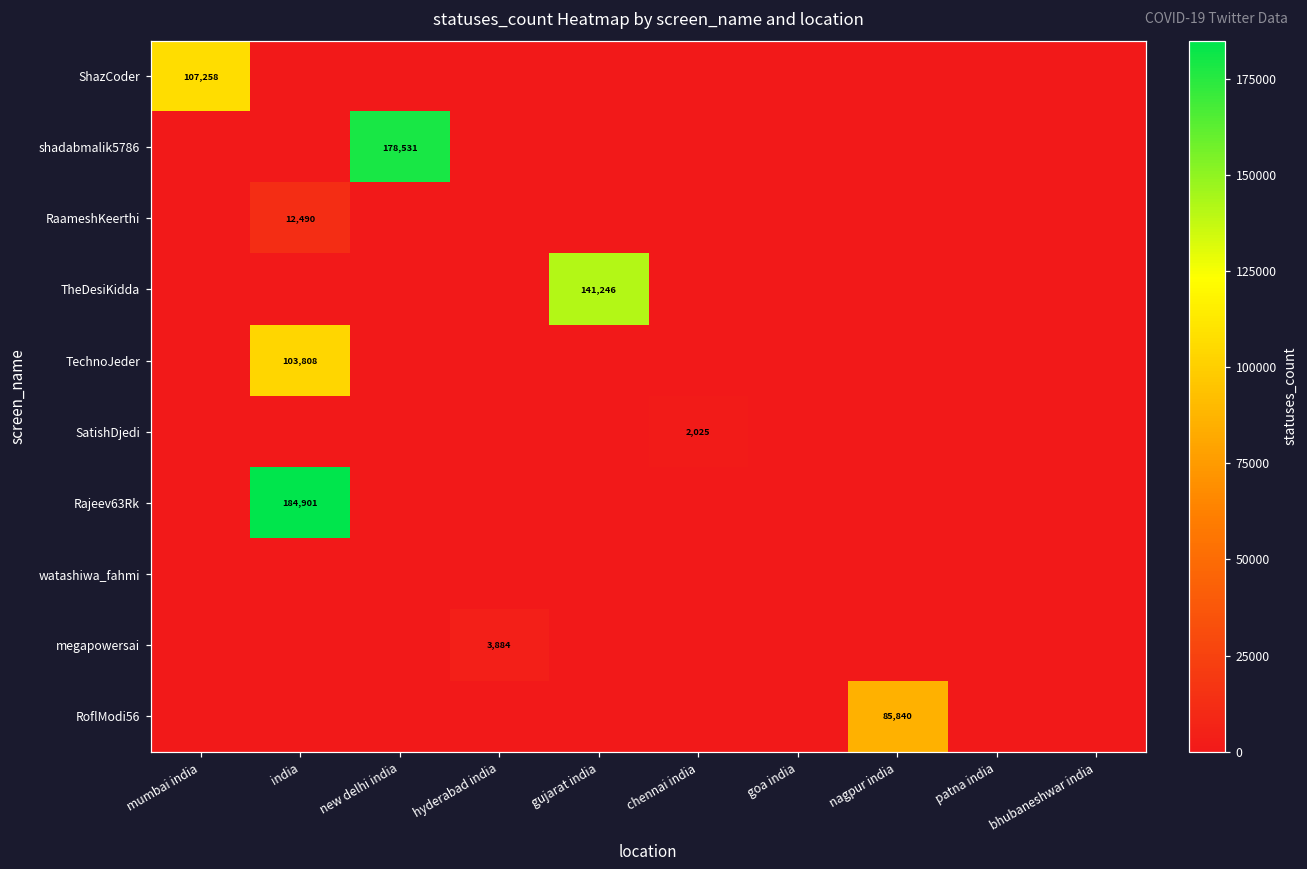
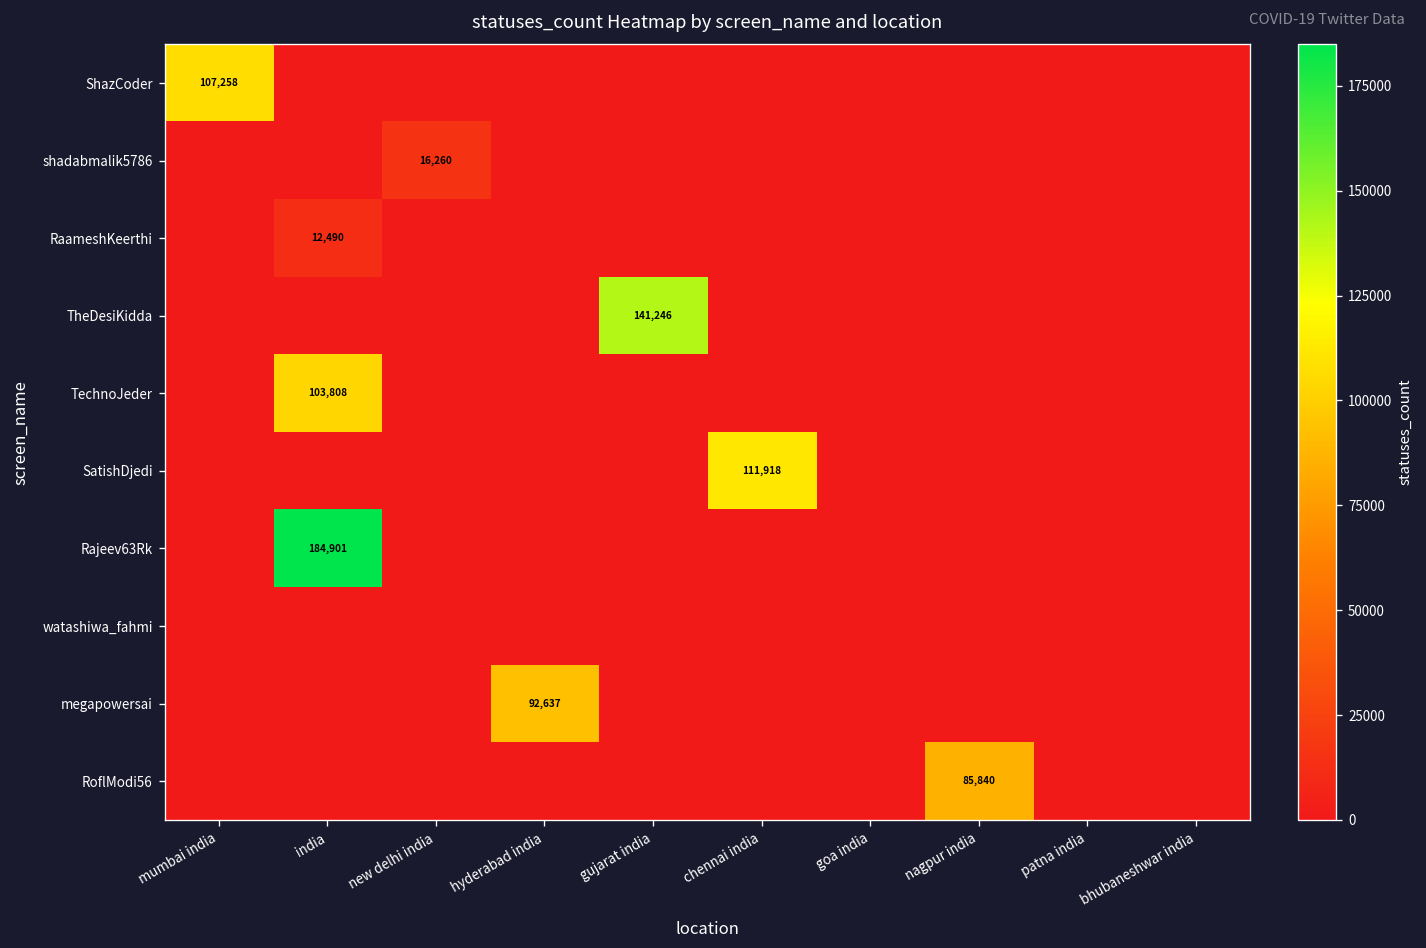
shadabmalik5786, new delhi india: 178,531 -> 16,260
SatishDjedi, chennai india: 2,025 -> 111,918
megapowersai, hyderabad india: 3,884 -> 92,637
